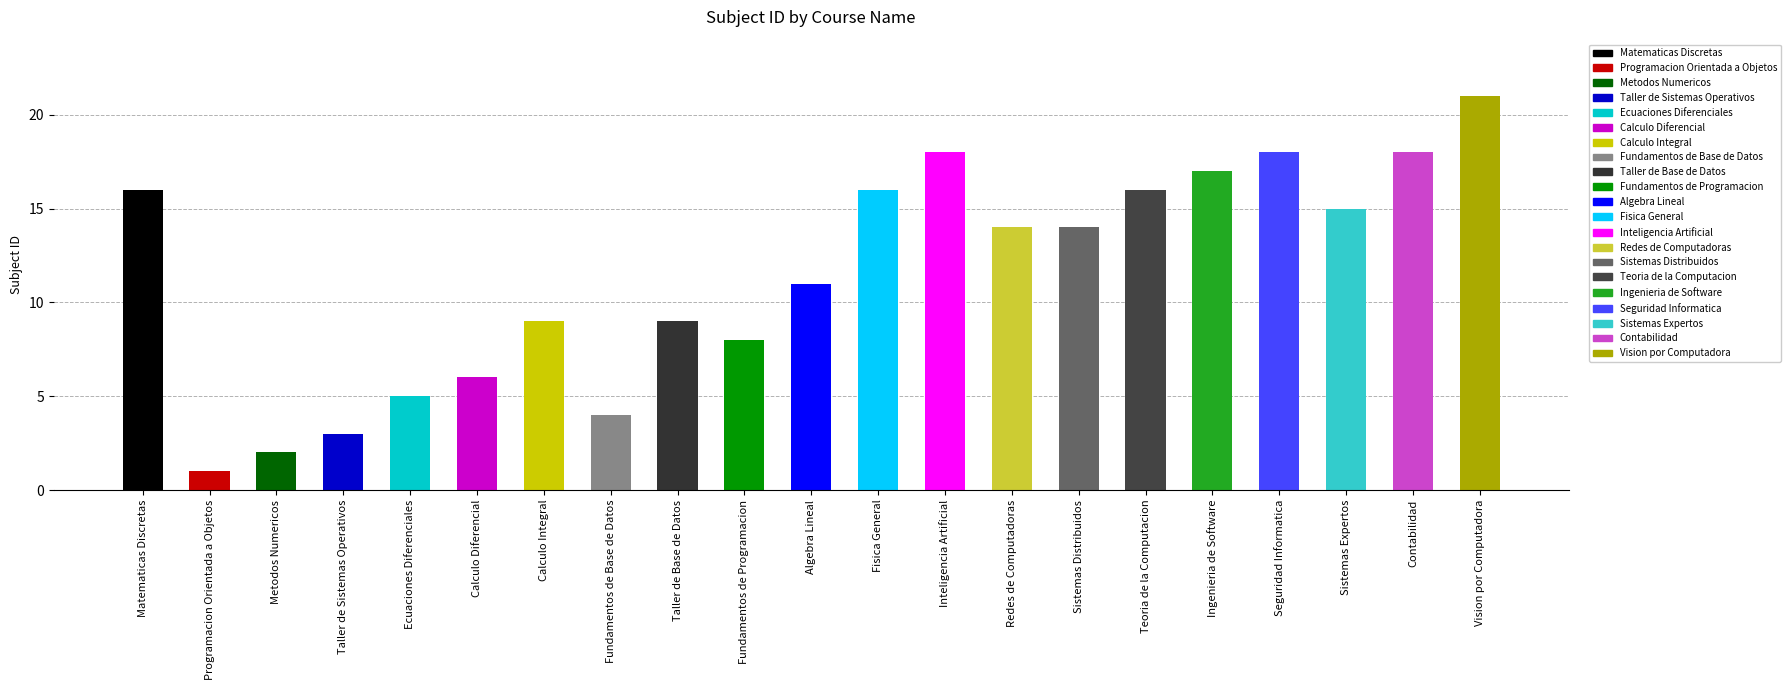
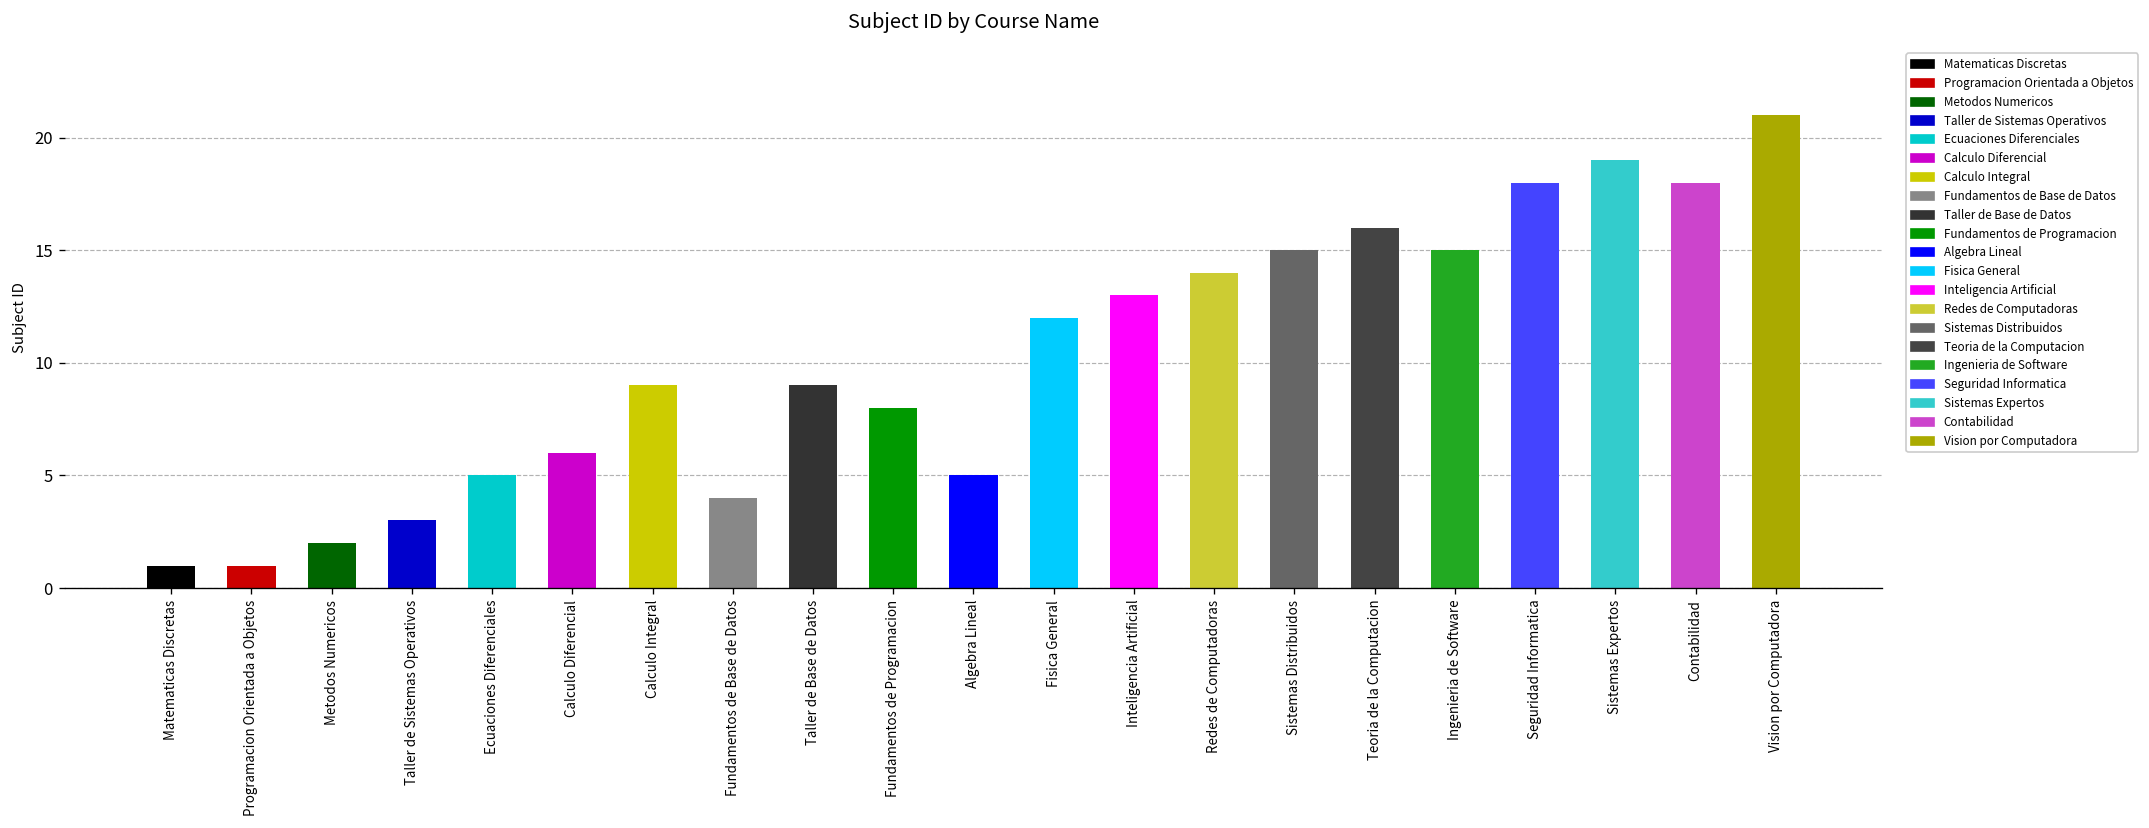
Matematicas Discretas: 16 -> 1
Algebra Lineal: 11 -> 5
Fisica General: 16 -> 12
Inteligencia Artificial: 18 -> 13
Sistemas Distribuidos: 14 -> 15
Ingenieria de Software: 17 -> 15
Sistemas Expertos: 15 -> 19
